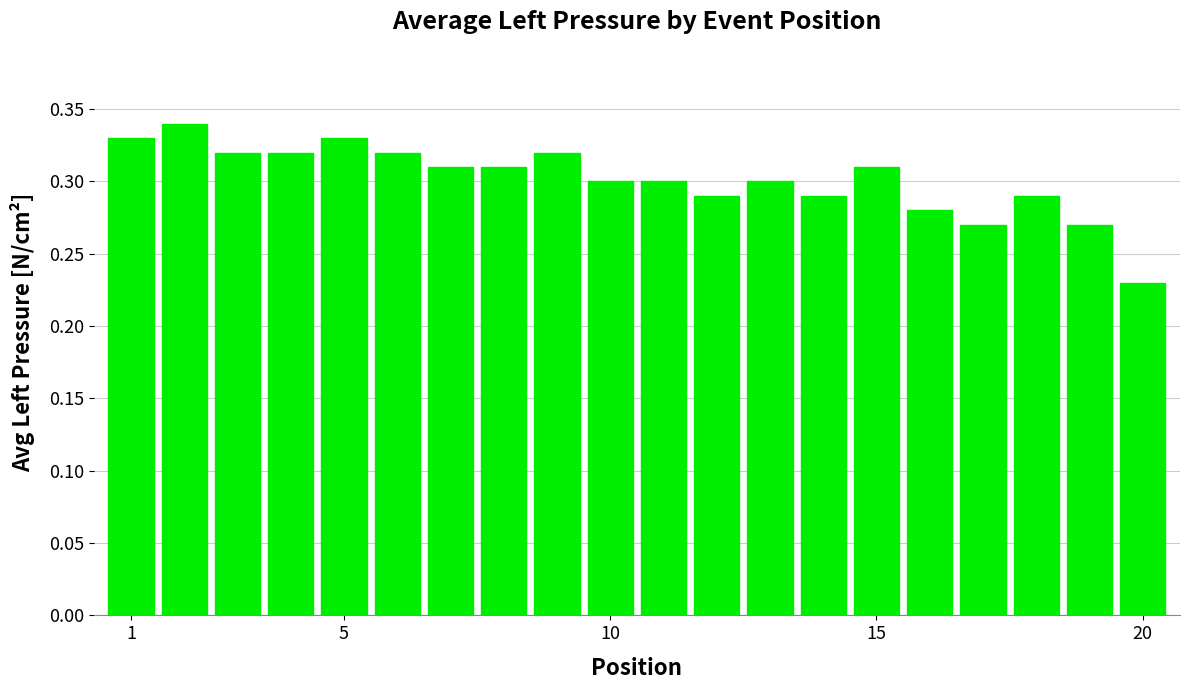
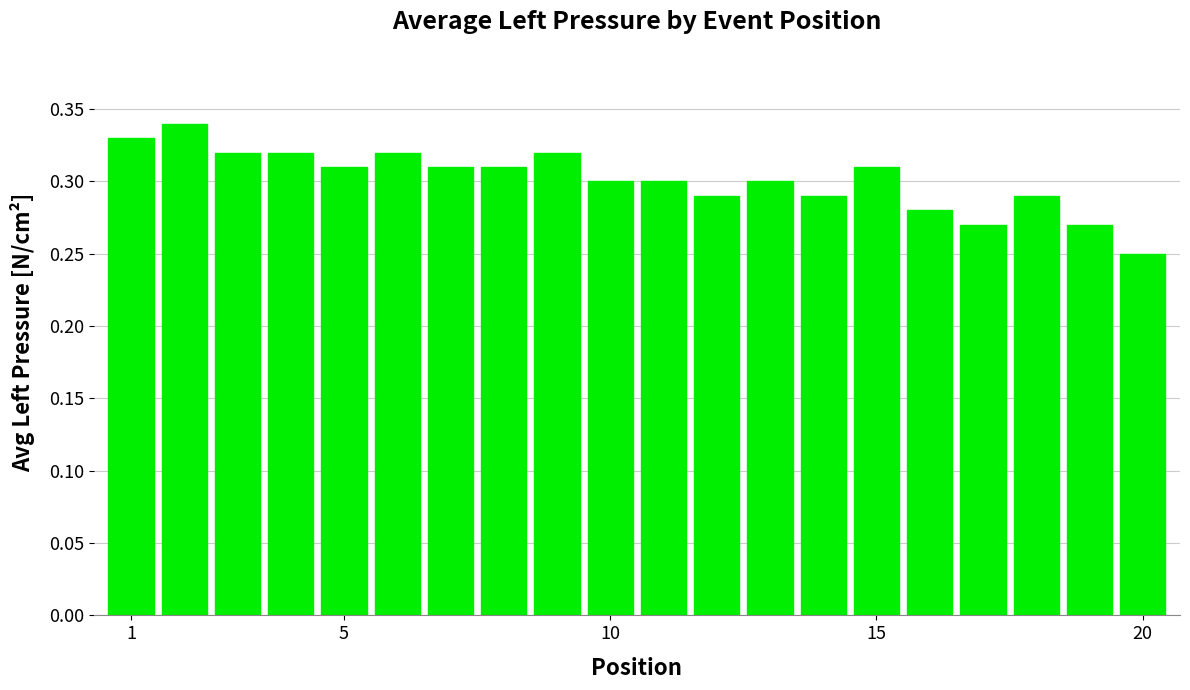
5: 0.33 -> 0.31
20: 0.23 -> 0.25
